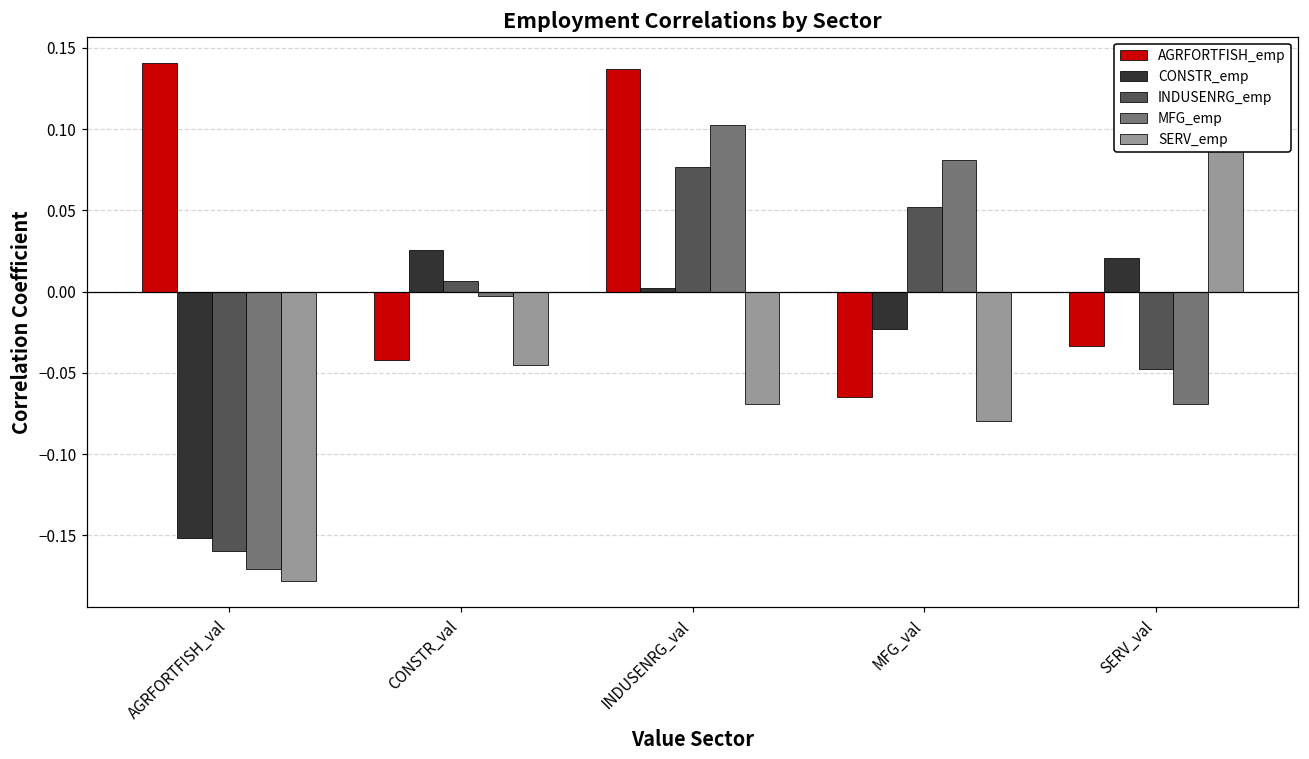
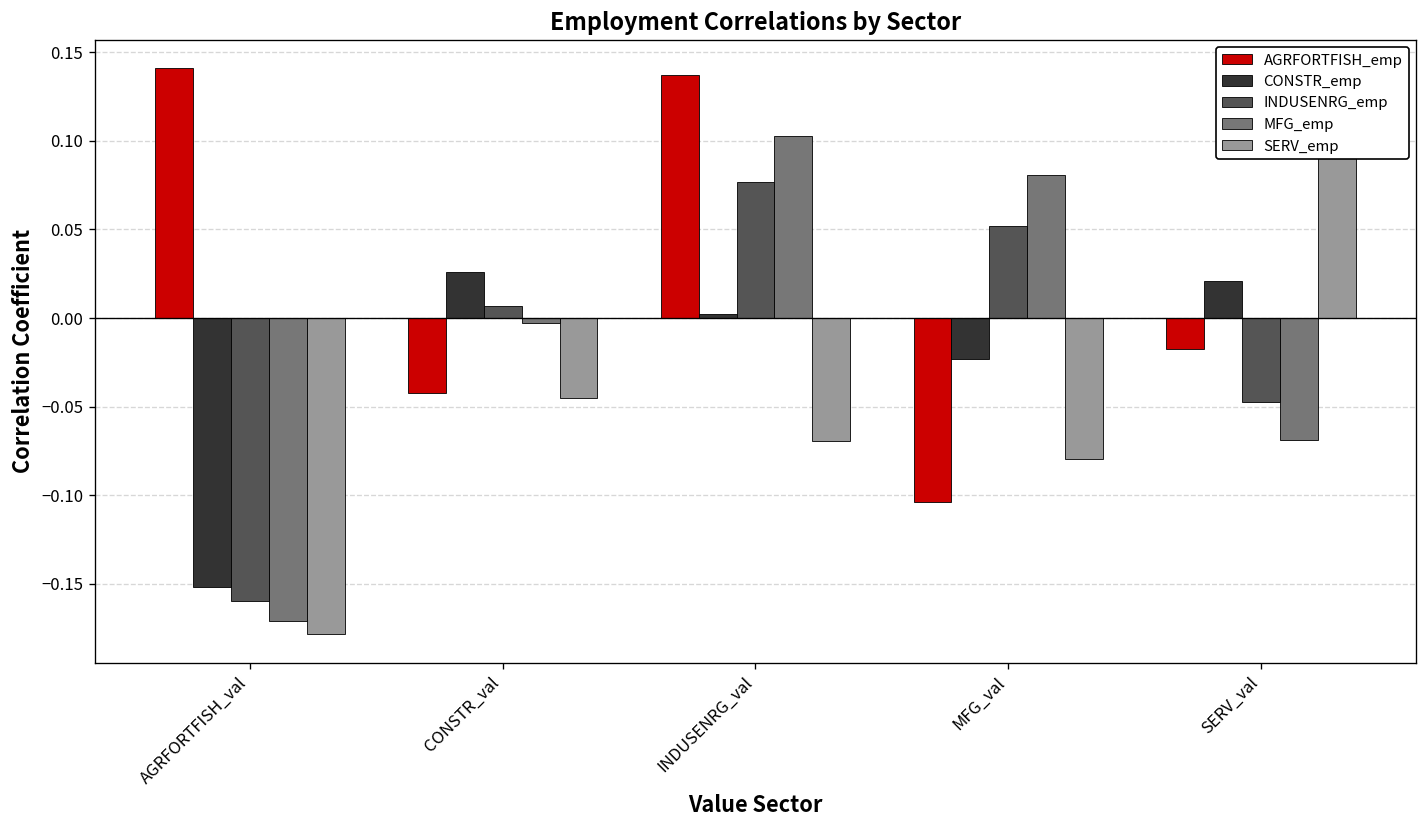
AGRFORTFISH_emp, MFG_val: -0.065 -> -0.104
AGRFORTFISH_emp, SERV_val: -0.034 -> -0.017
